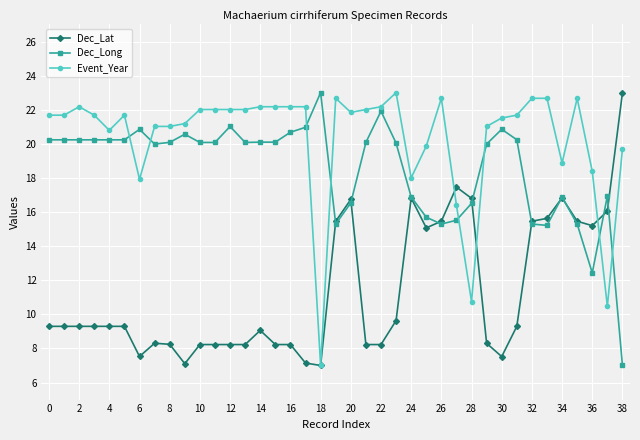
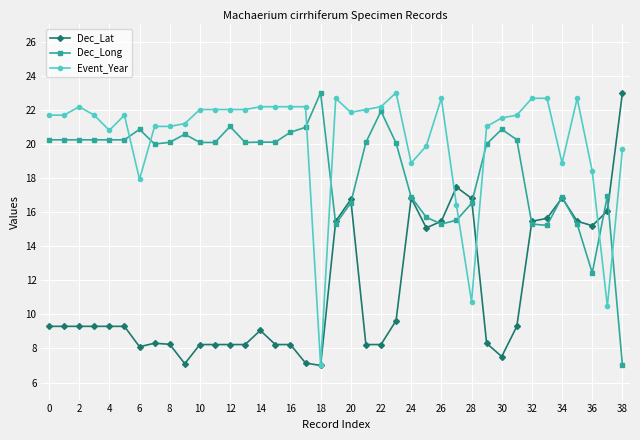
Dec_Lat, 6: 7.5 -> 8.1
Event_Year, 24: 18.0 -> 18.9
